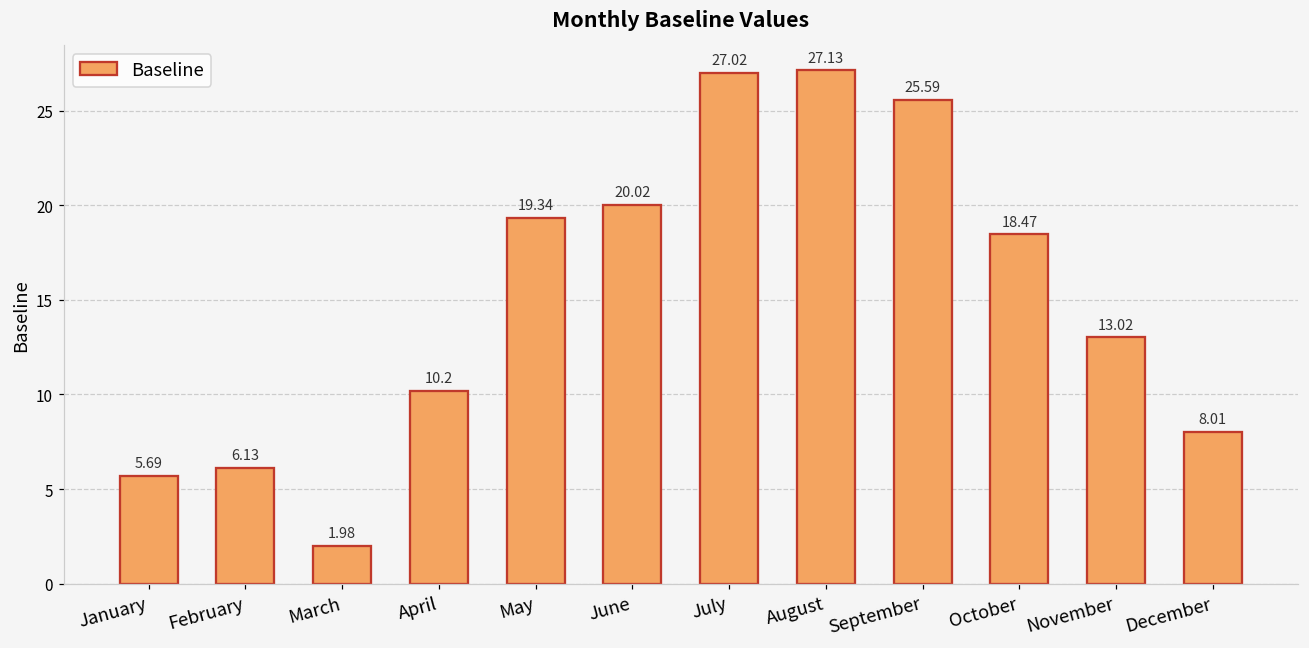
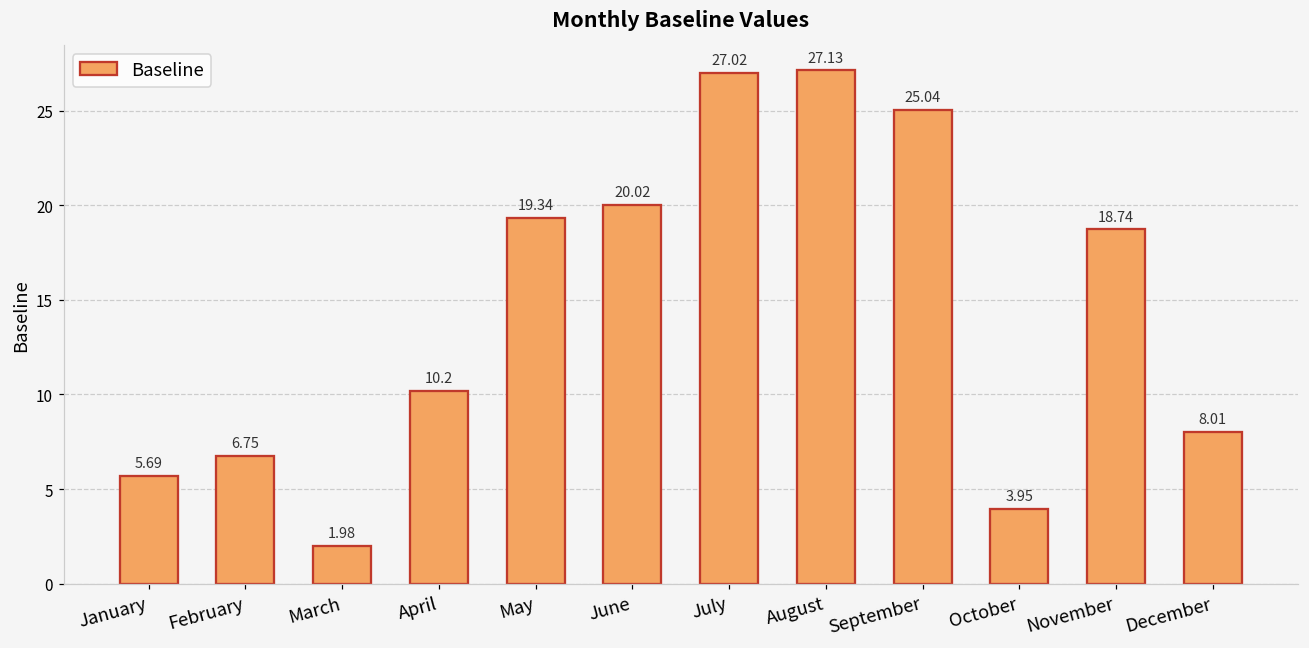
February: 6.13 -> 6.75
September: 25.59 -> 25.04
October: 18.47 -> 3.95
November: 13.02 -> 18.74
